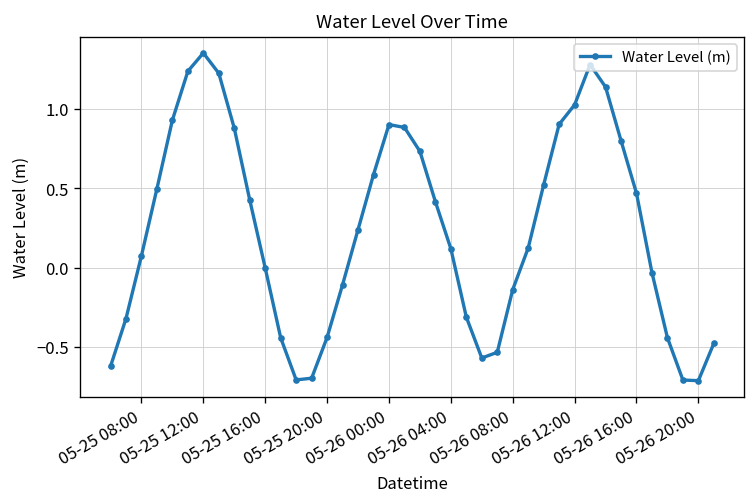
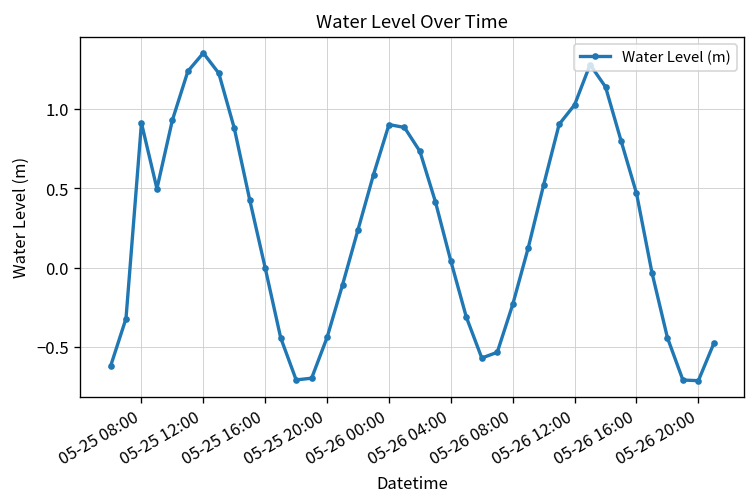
05-25 08:00: 0.07 -> 0.91
05-26 04:00: 0.12 -> 0.04
05-26 08:00: -0.14 -> -0.23
